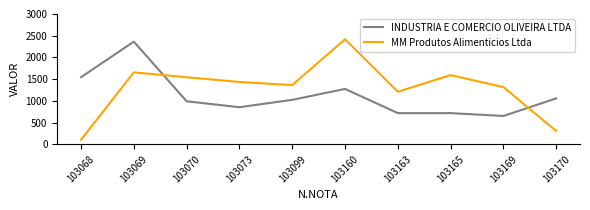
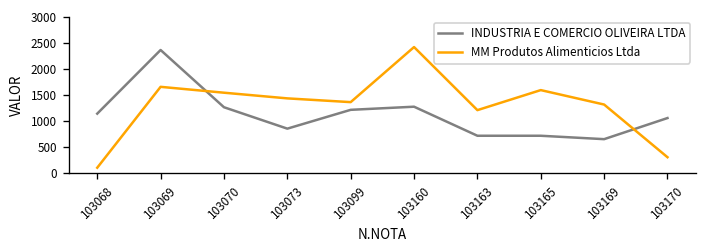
INDUSTRIA E COMERCIO OLIVEIRA LTDA, 103068: 1500 -> 1100
INDUSTRIA E COMERCIO OLIVEIRA LTDA, 103070: 1000 -> 1300
INDUSTRIA E COMERCIO OLIVEIRA LTDA, 103099: 1000 -> 1200
